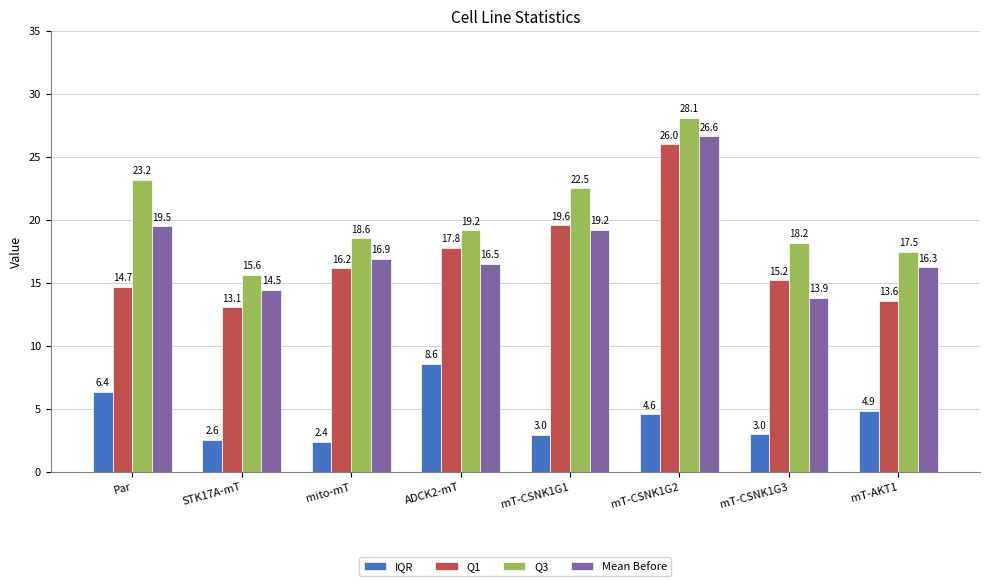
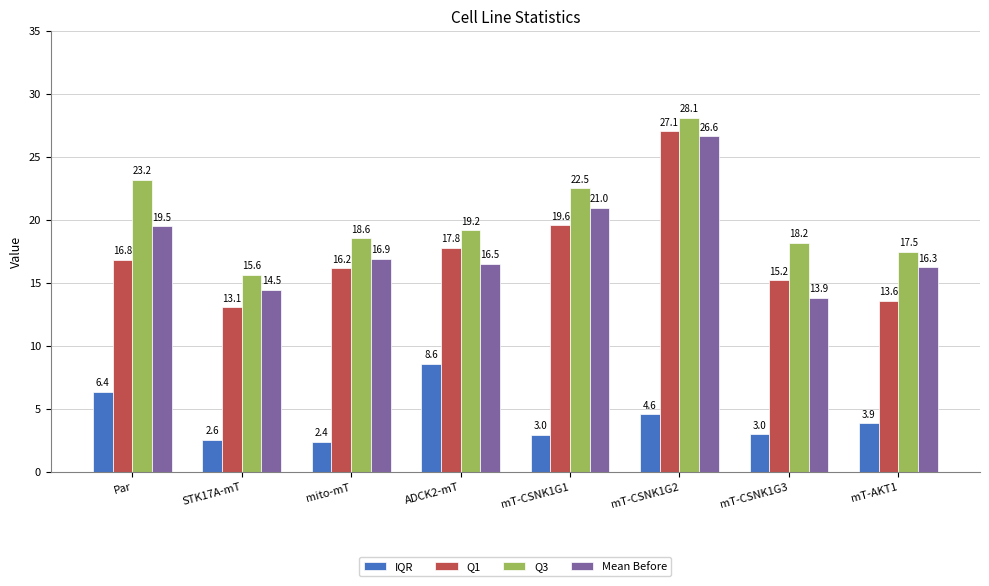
Q1, Par: 14.7 -> 16.8
Mean Before, mT-CSNK1G1: 19.2 -> 21.0
Q1, mT-CSNK1G2: 26.0 -> 27.1
IQR, mT-AKT1: 4.9 -> 3.9
